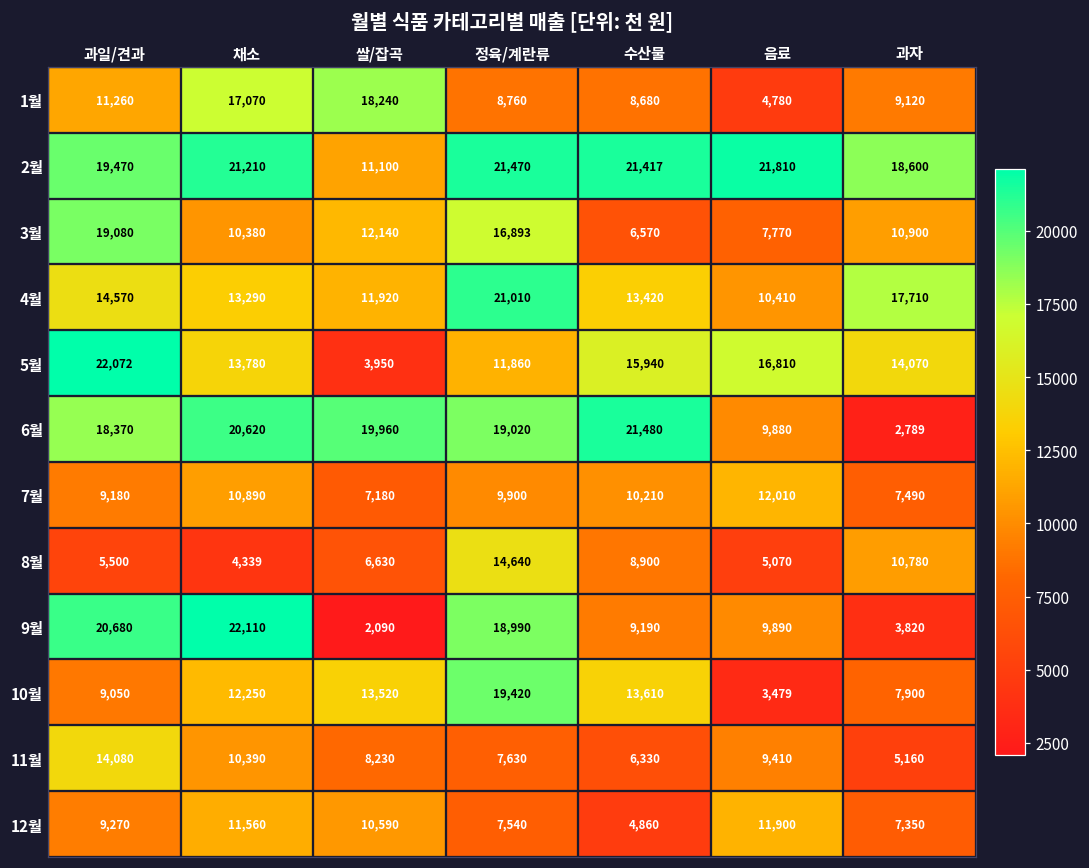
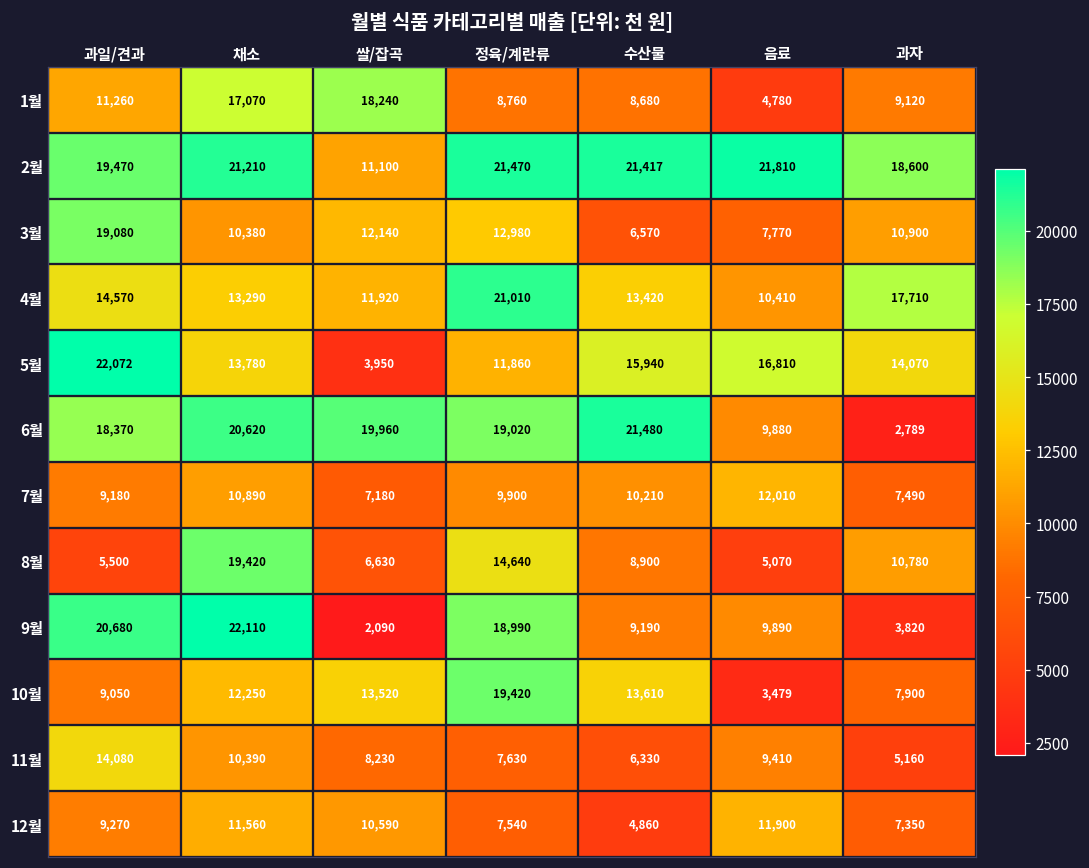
3월, 정육/계란류: 16,893 -> 12,980
8월, 채소: 4,339 -> 19,420
